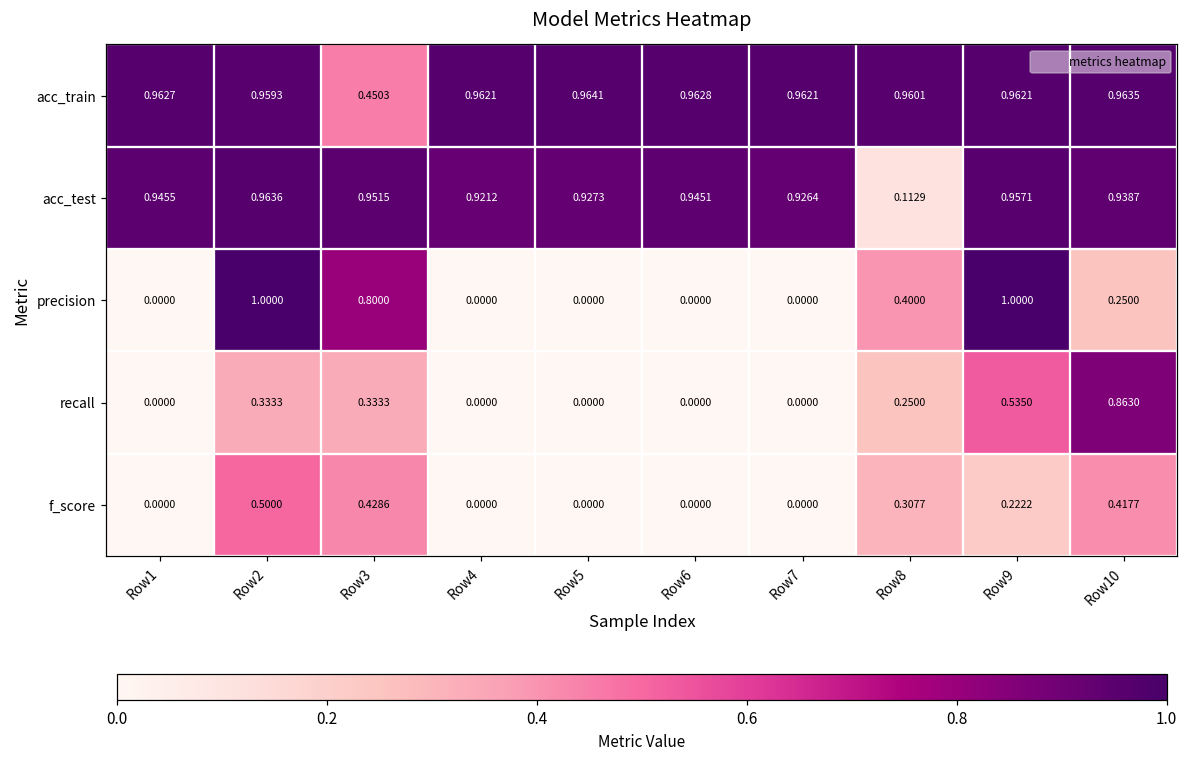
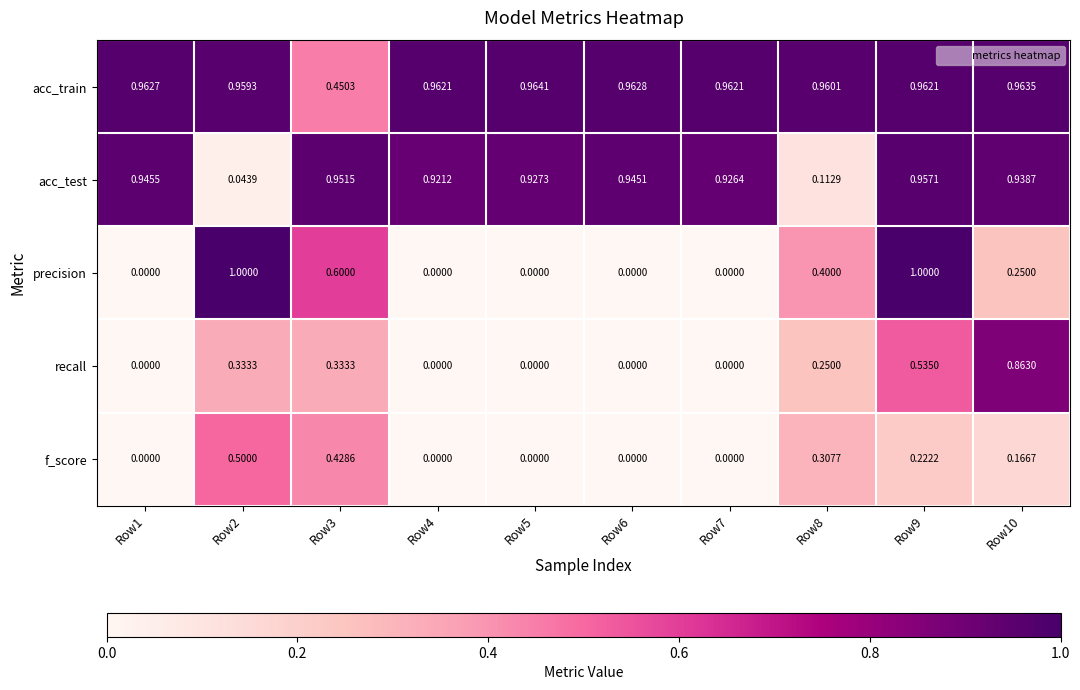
acc_test, Row2: 0.9636 -> 0.0439
precision, Row3: 0.8000 -> 0.6000
f_score, Row10: 0.4177 -> 0.1667
